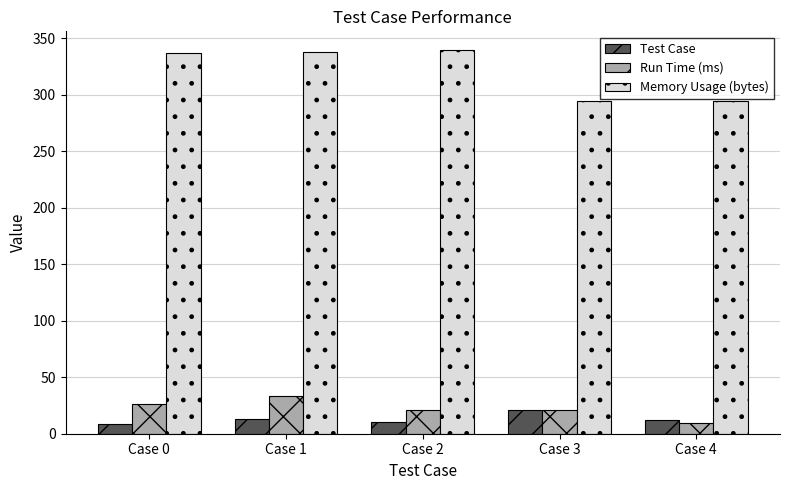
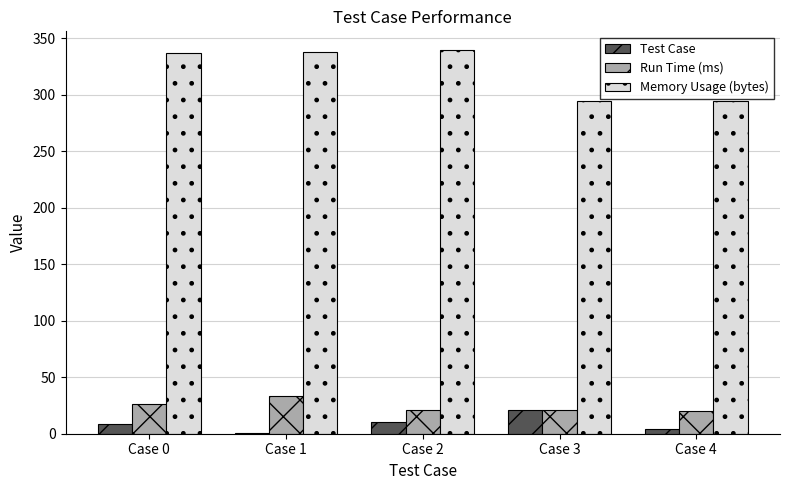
Test Case, Case 1: 13 -> 1
Test Case, Case 4: 12 -> 4
Run Time (ms), Case 4: 9 -> 20
